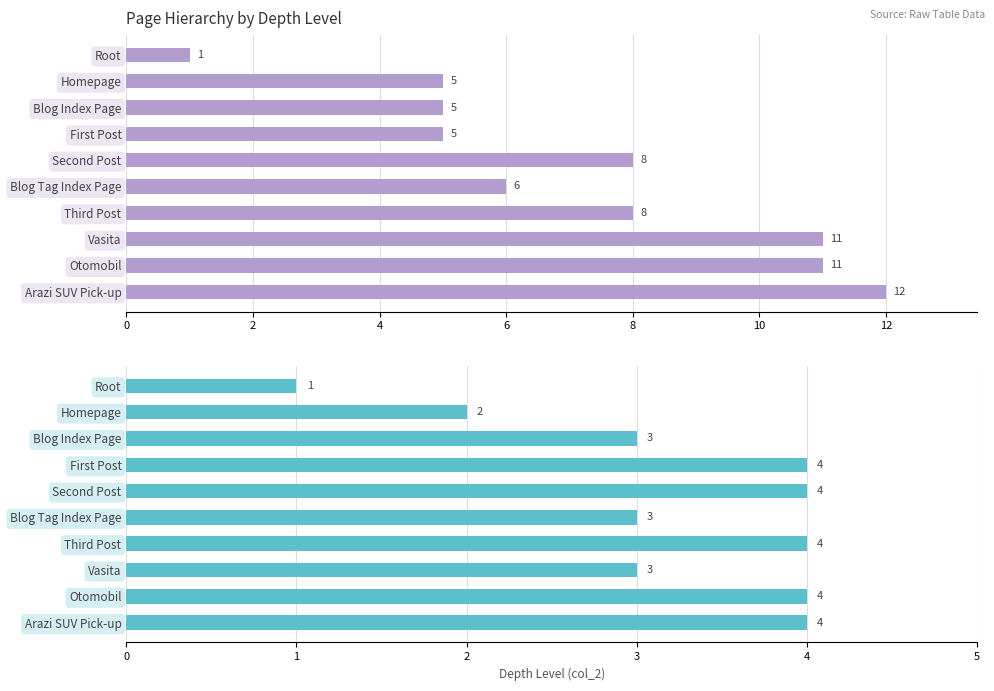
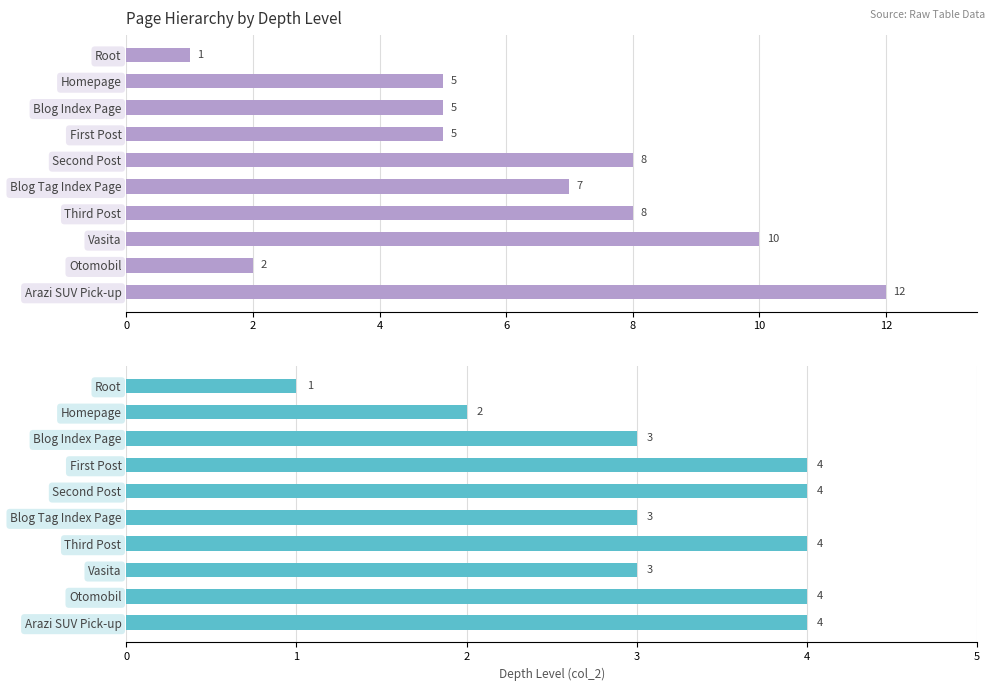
Page Hierarchy by Depth Level, Blog Tag Index Page: 6 -> 7
Page Hierarchy by Depth Level, Vasita: 11 -> 10
Page Hierarchy by Depth Level, Otomobil: 11 -> 2
